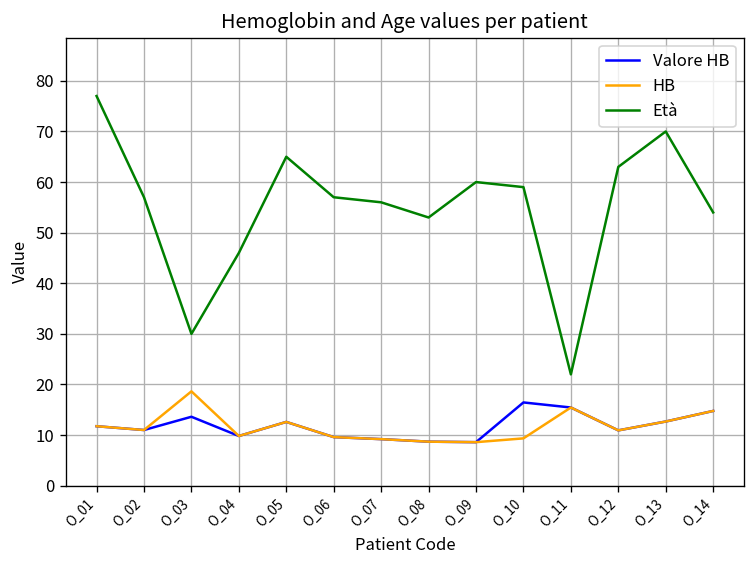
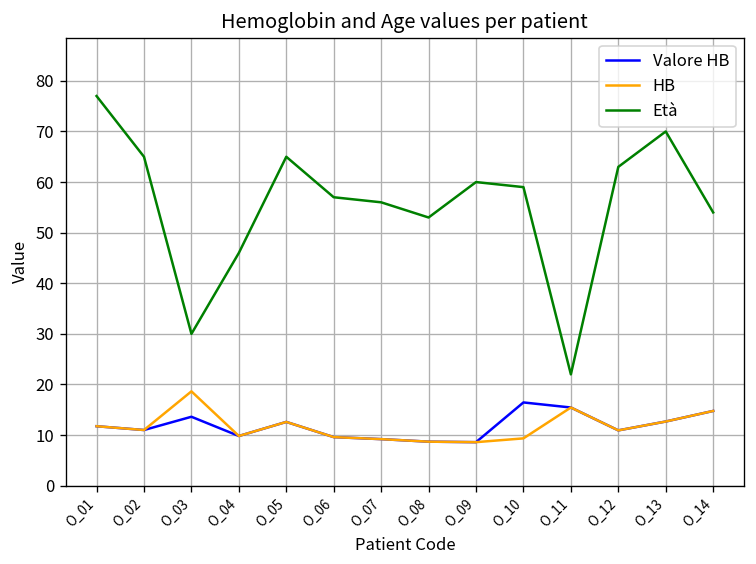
Età, O_02: 57 -> 65
